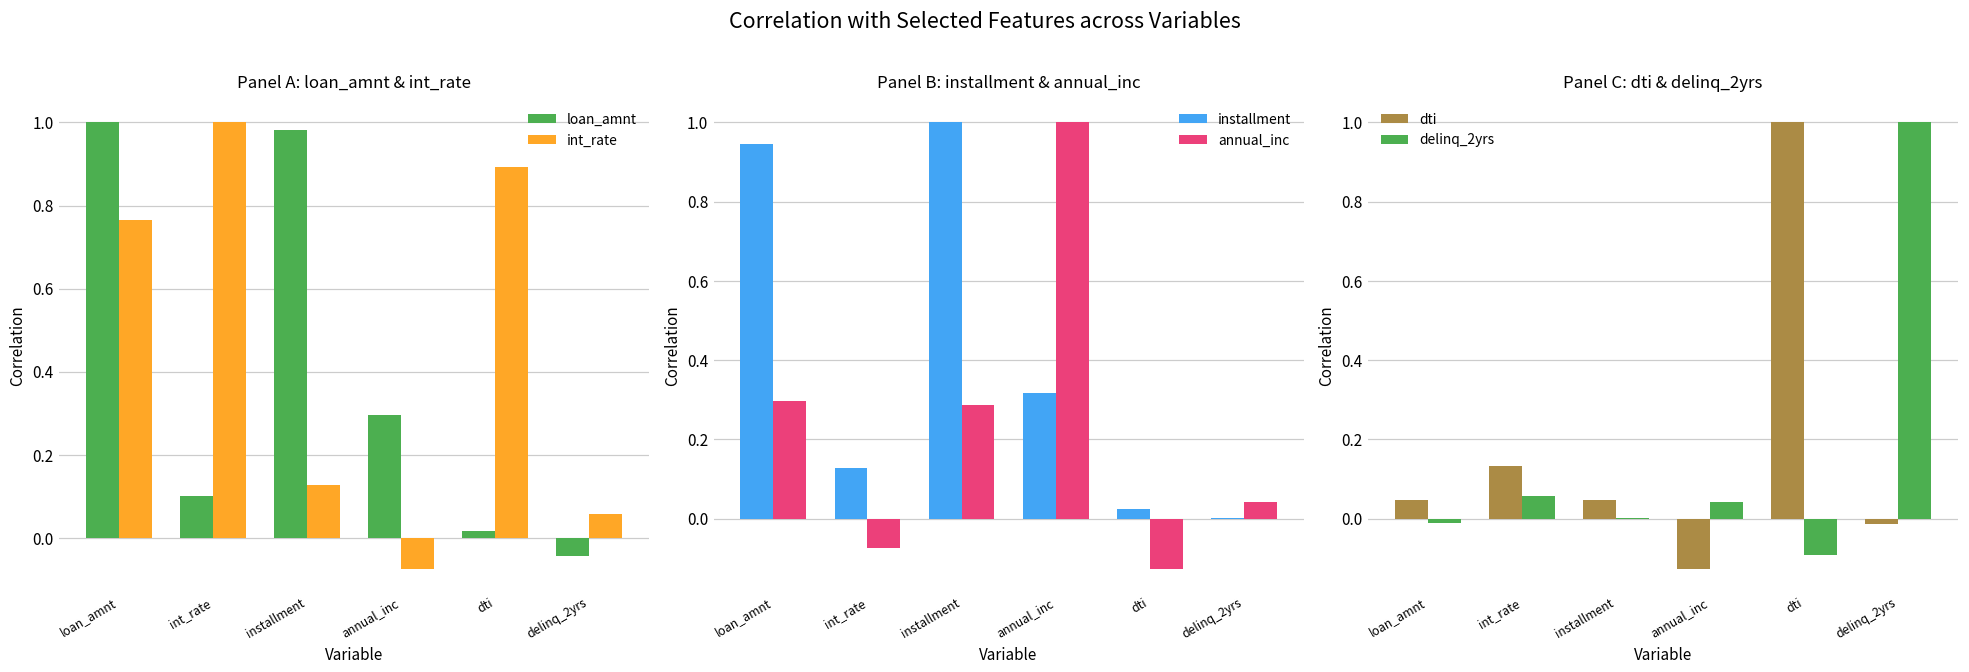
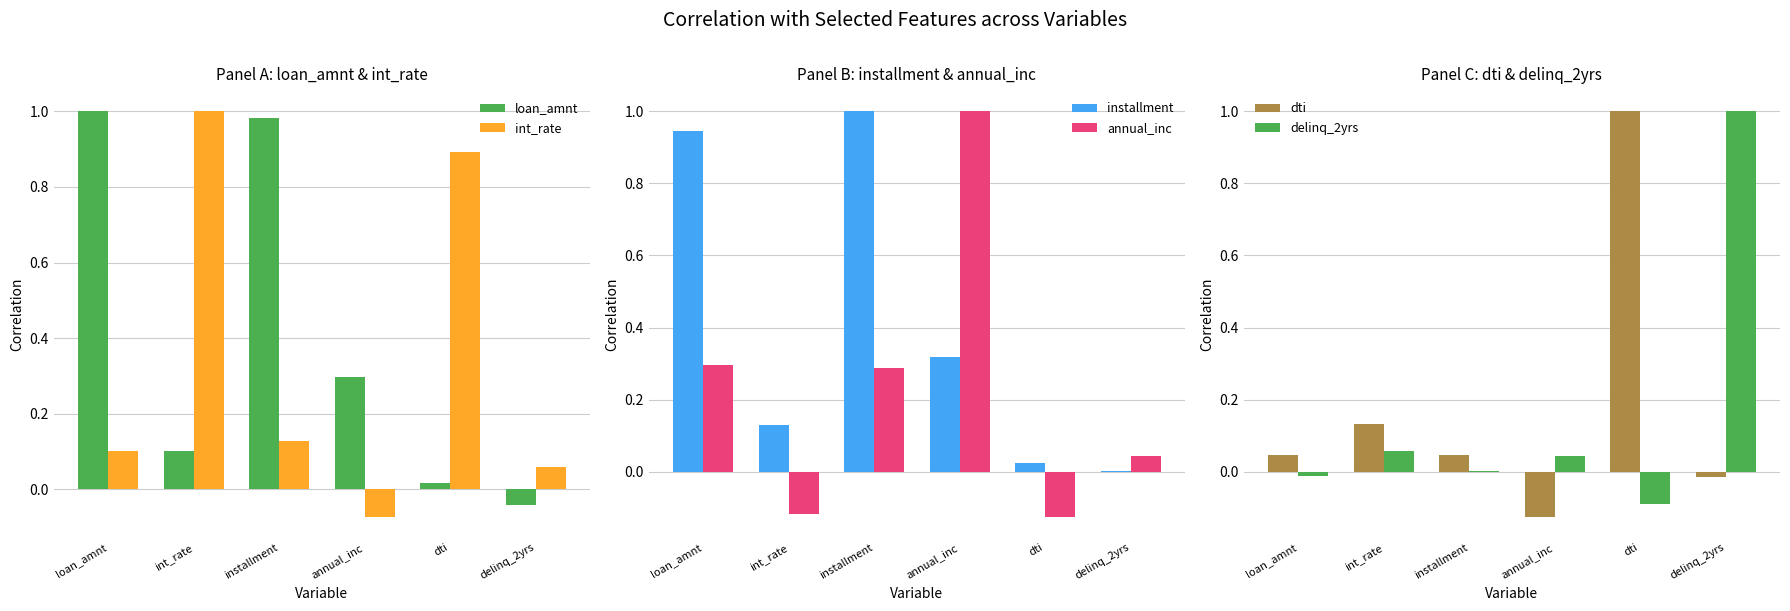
Panel A: loan_amnt & int_rate, int_rate, loan_amnt: 0.76 -> 0.10
Panel B: installment & annual_inc, annual_inc, int_rate: -0.07 -> -0.12
